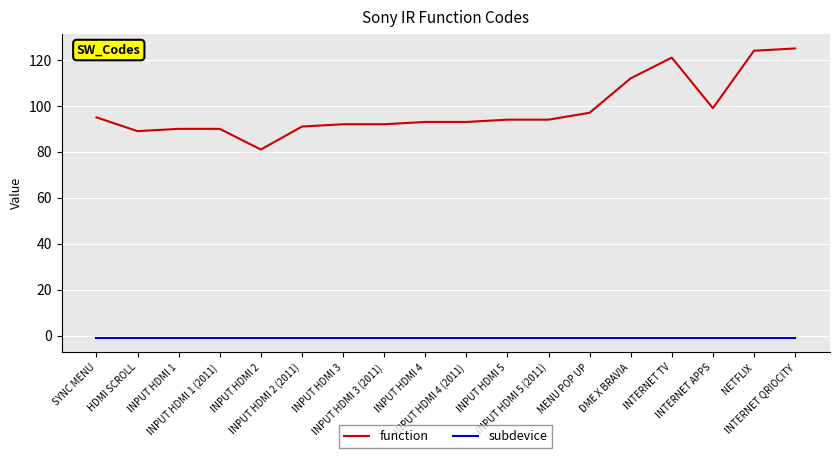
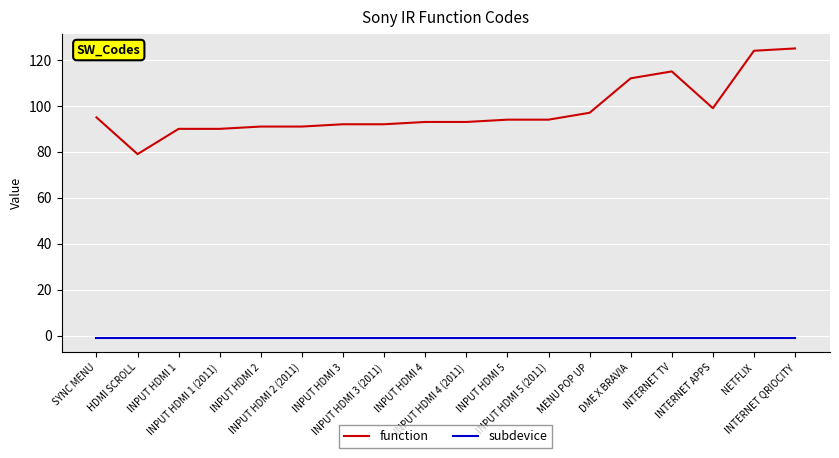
function, HDMI SCROLL: 89 -> 79
function, INPUT HDMI 2: 81 -> 91
function, INTERNET TV: 121 -> 115
